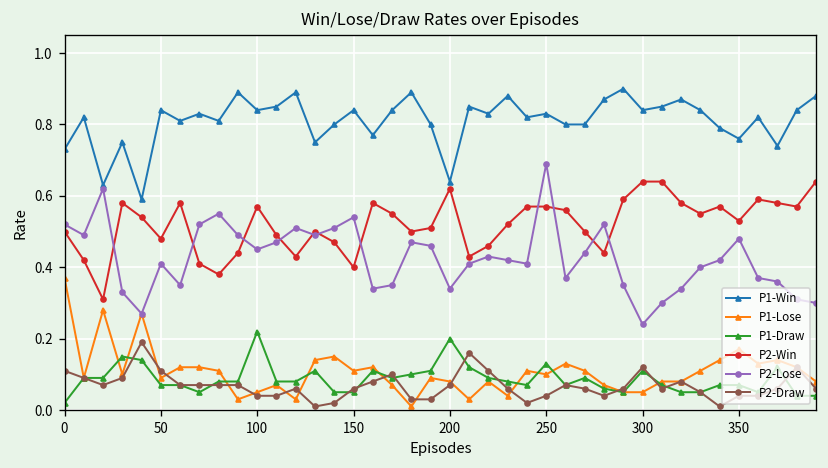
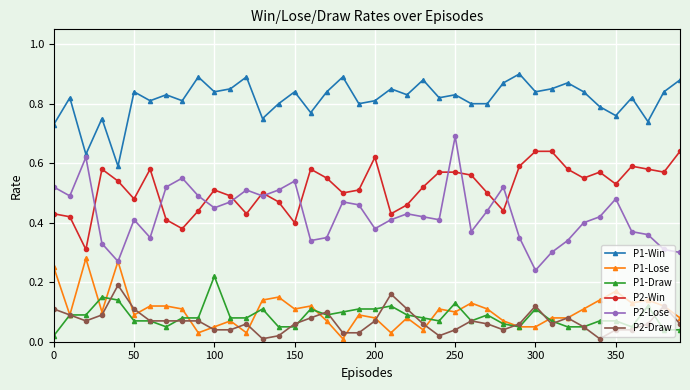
P1-Lose, 0: 0.37 -> 0.25
P2-Win, 0: 0.50 -> 0.43
P2-Win, 100: 0.57 -> 0.51
P1-Win, 200: 0.64 -> 0.81
P1-Draw, 200: 0.20 -> 0.11
P2-Lose, 200: 0.34 -> 0.38
